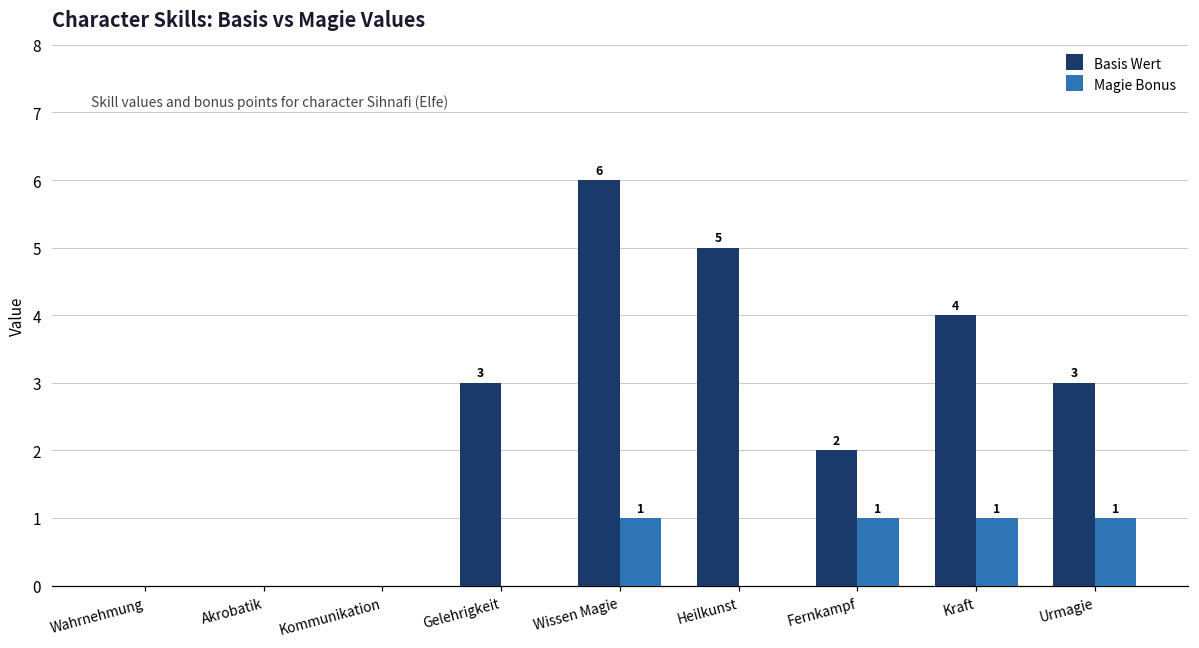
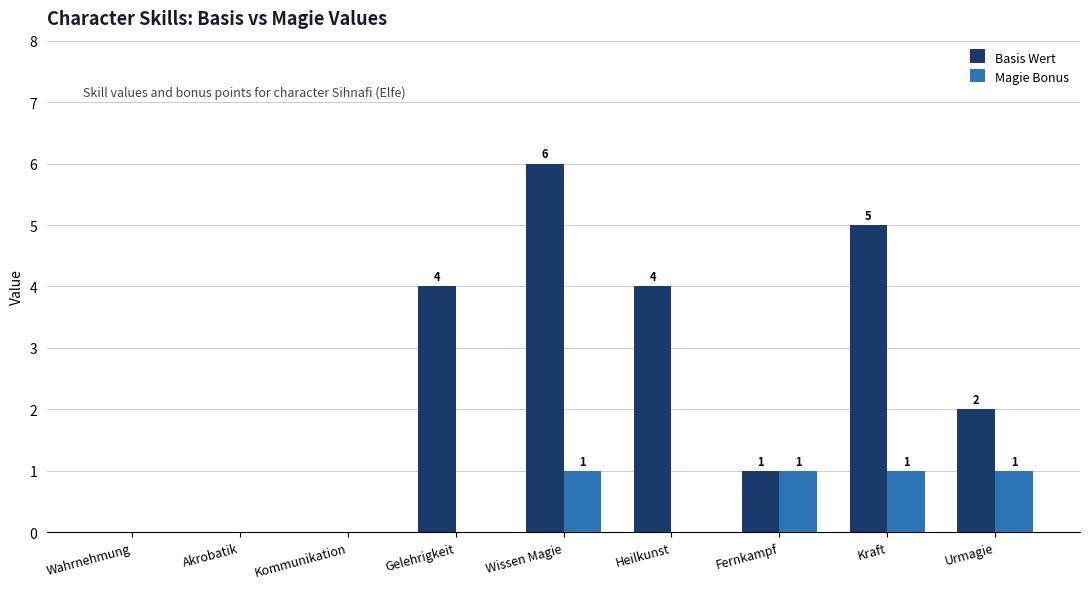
Basis Wert, Gelehrigkeit: 3 -> 4
Basis Wert, Heilkunst: 5 -> 4
Basis Wert, Fernkampf: 2 -> 1
Basis Wert, Kraft: 4 -> 5
Basis Wert, Urmagie: 3 -> 2
